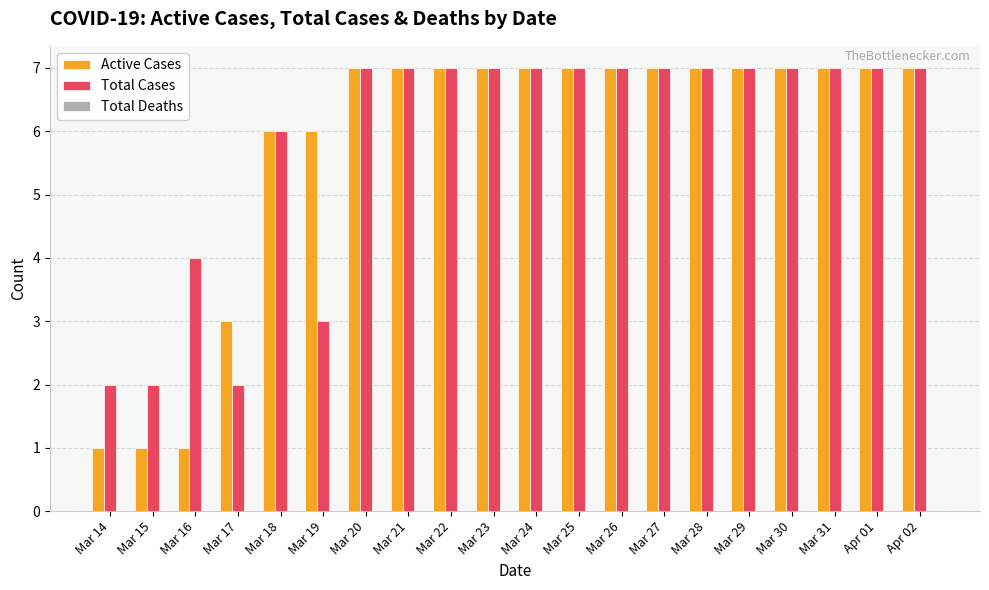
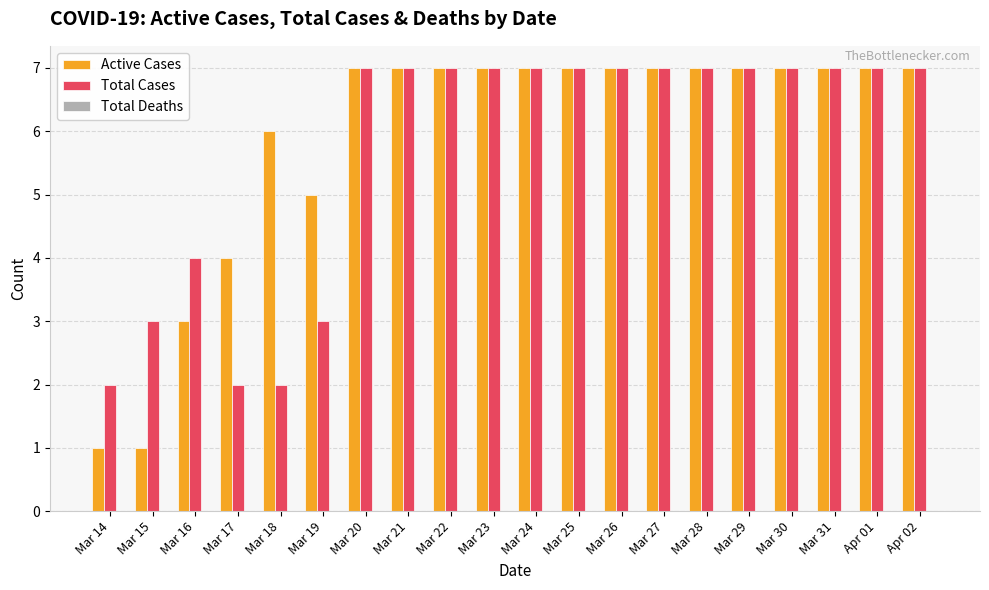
Total Cases, Mar 15: 2 -> 3
Active Cases, Mar 16: 1 -> 3
Active Cases, Mar 17: 3 -> 4
Total Cases, Mar 18: 6 -> 2
Active Cases, Mar 19: 6 -> 5
